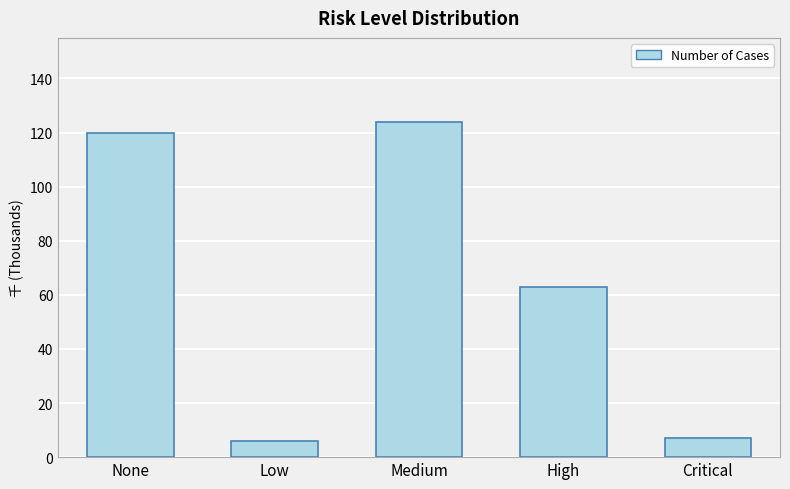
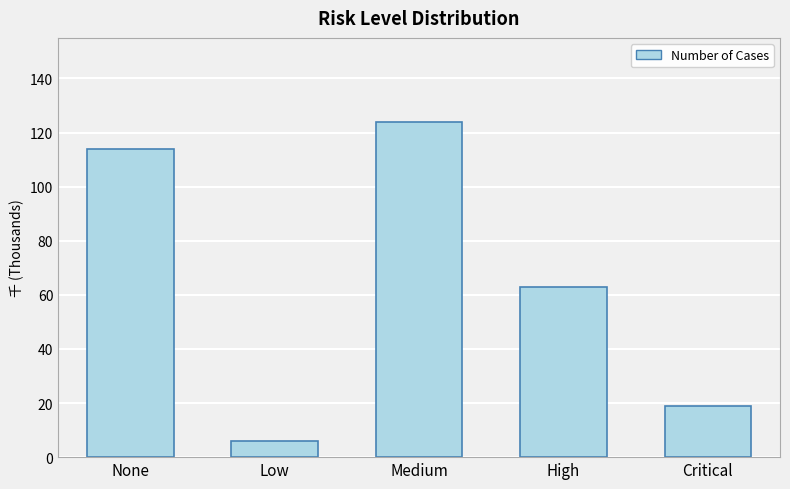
None: 120 -> 114
Critical: 7 -> 19
